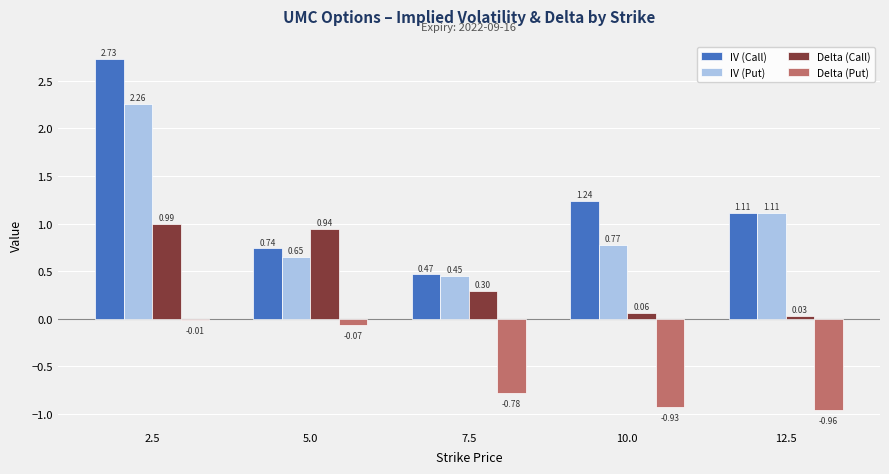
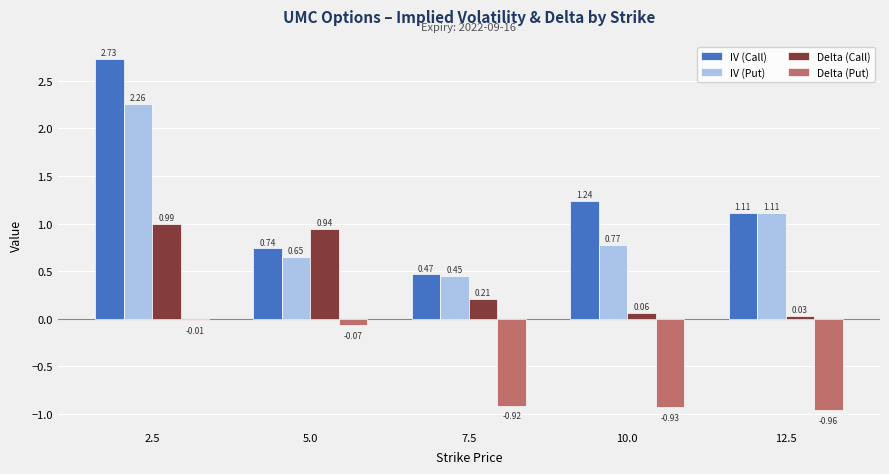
Delta (Call), 7.5: 0.30 -> 0.21
Delta (Put), 7.5: -0.78 -> -0.92
